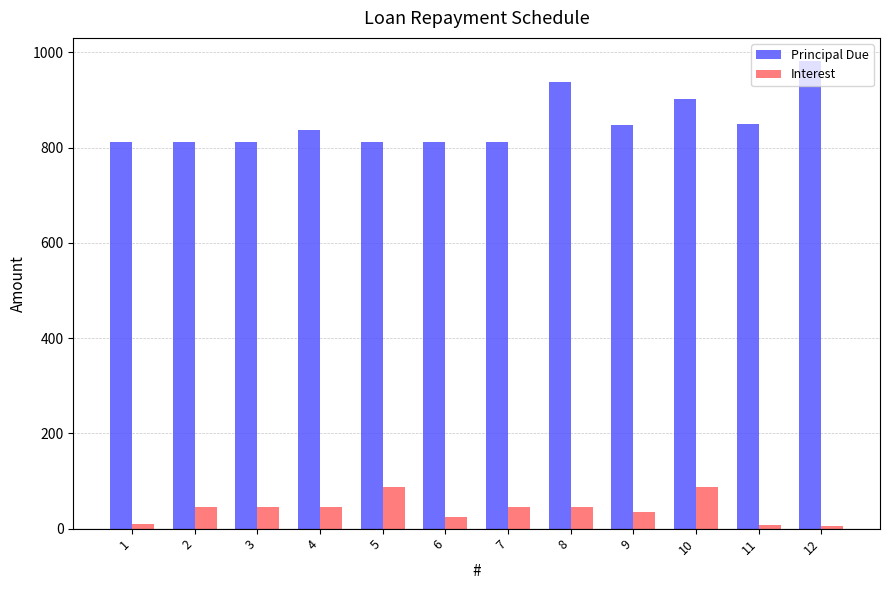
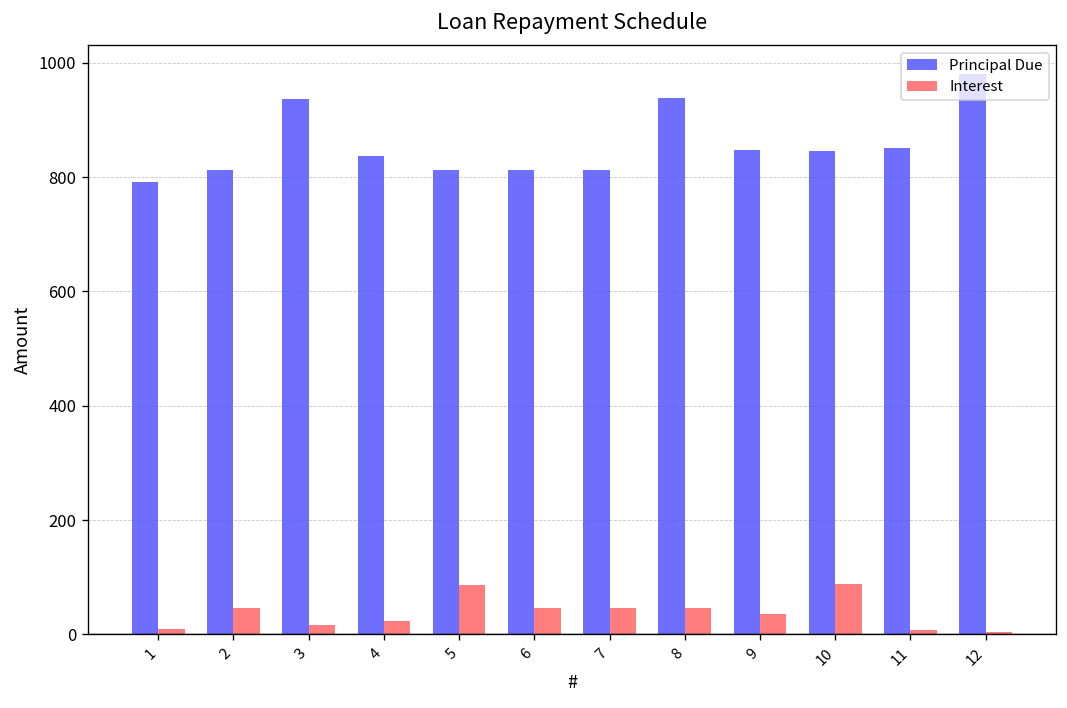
Principal Due, 1: 810 -> 790
Principal Due, 3: 810 -> 940
Interest, 3: 50 -> 20
Interest, 4: 50 -> 20
Interest, 6: 20 -> 50
Principal Due, 10: 900 -> 850
